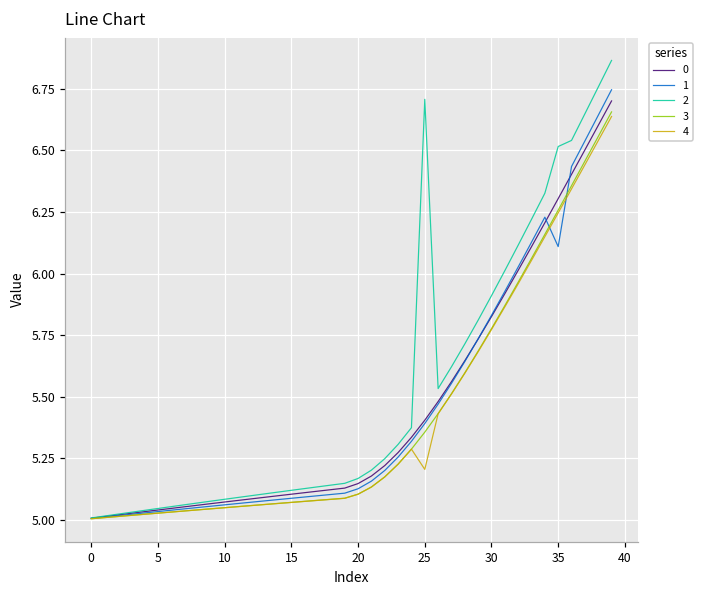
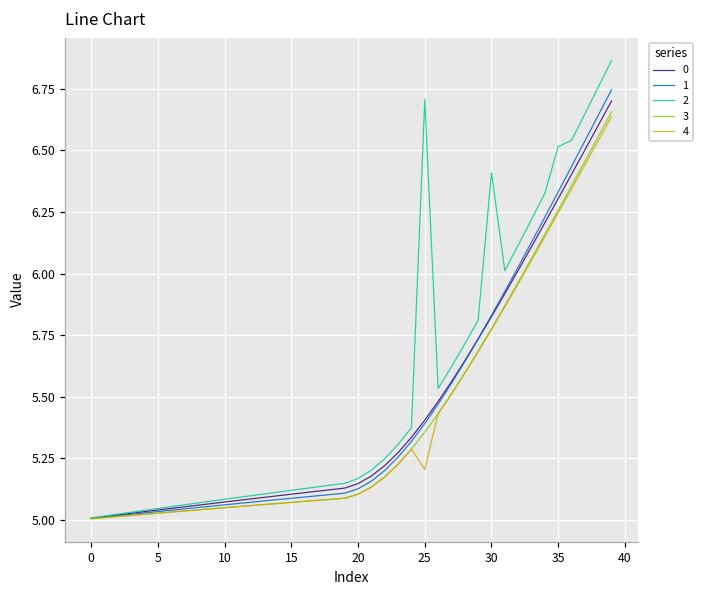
2, 30: 5.91 -> 6.41
1, 35: 6.11 -> 6.33
